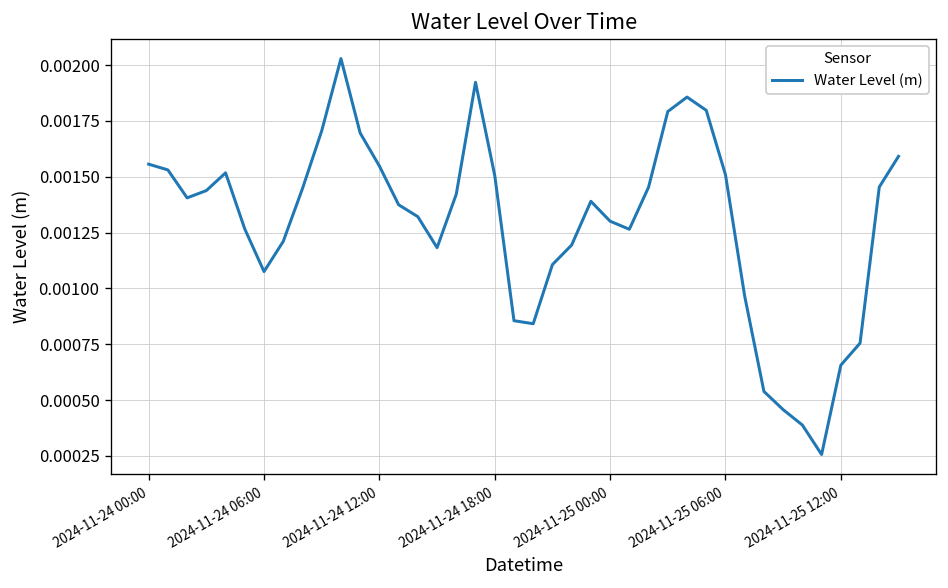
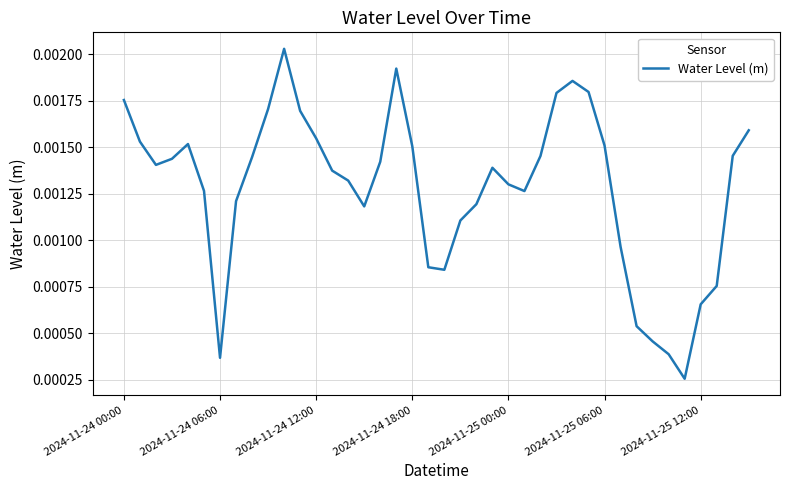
2024-11-24 00:00: 0.00156 -> 0.00175
2024-11-24 06:00: 0.00108 -> 0.00037
